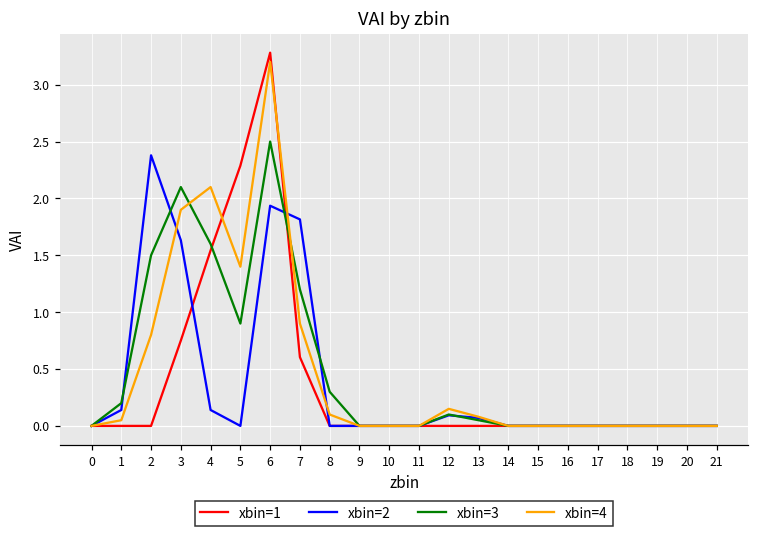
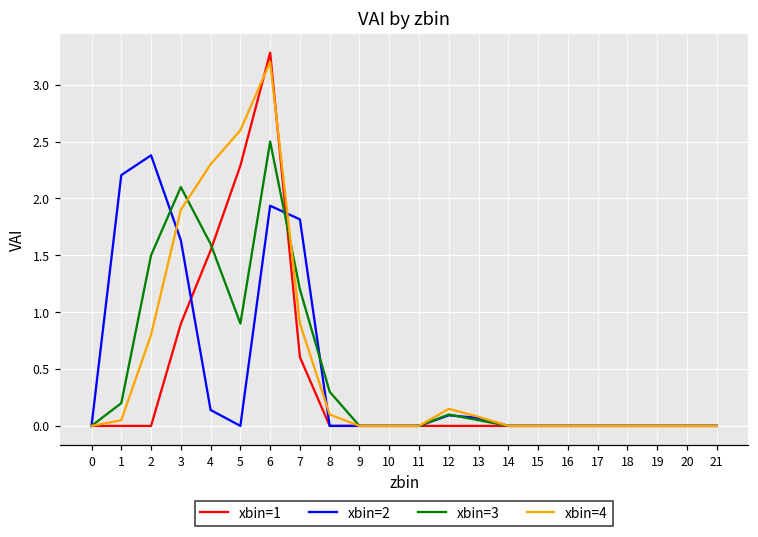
xbin=2, 1: 0.14 -> 2.21
xbin=1, 3: 0.75 -> 0.90
xbin=4, 4: 2.1 -> 2.3
xbin=4, 5: 1.4 -> 2.6
